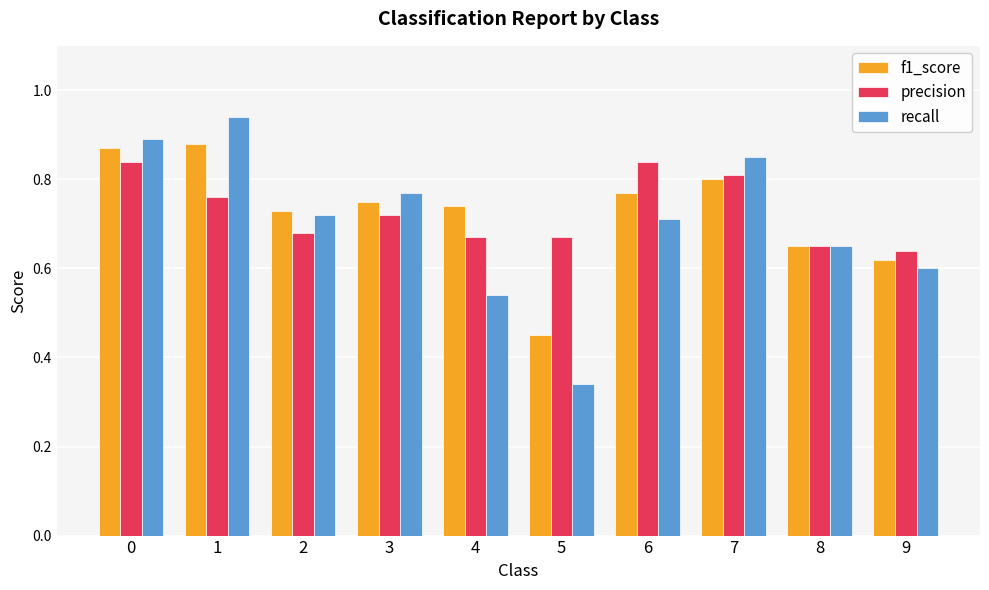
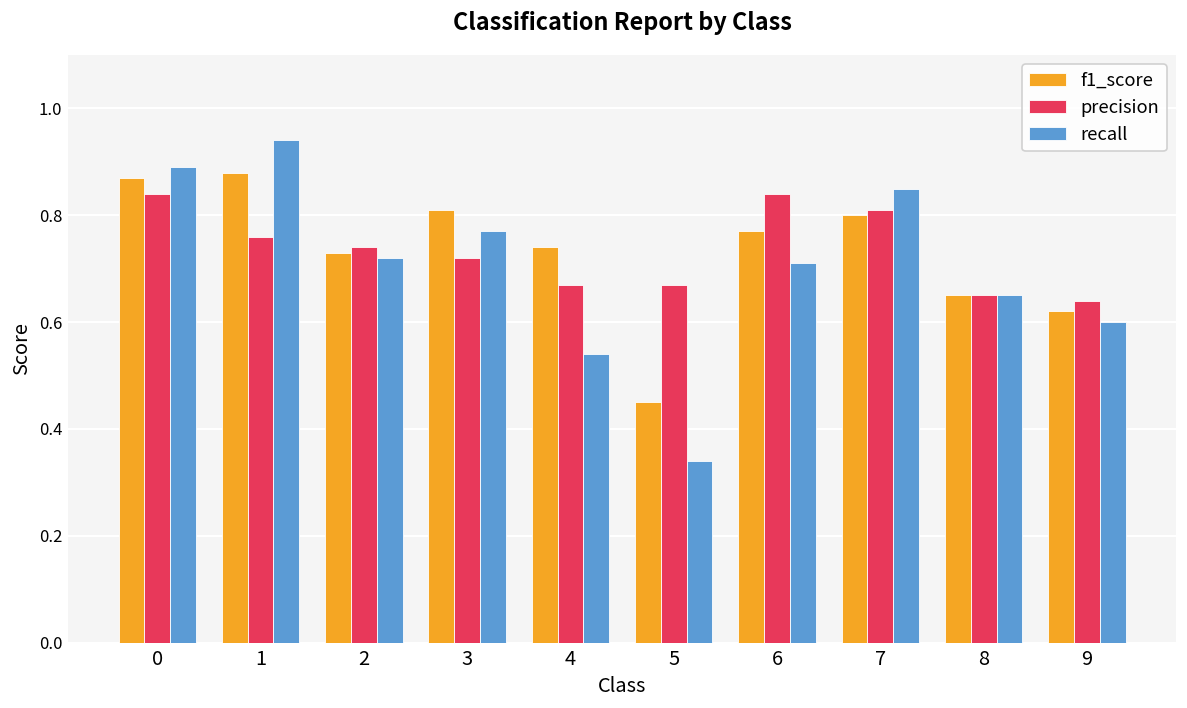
precision, 2: 0.68 -> 0.74
f1_score, 3: 0.75 -> 0.81
